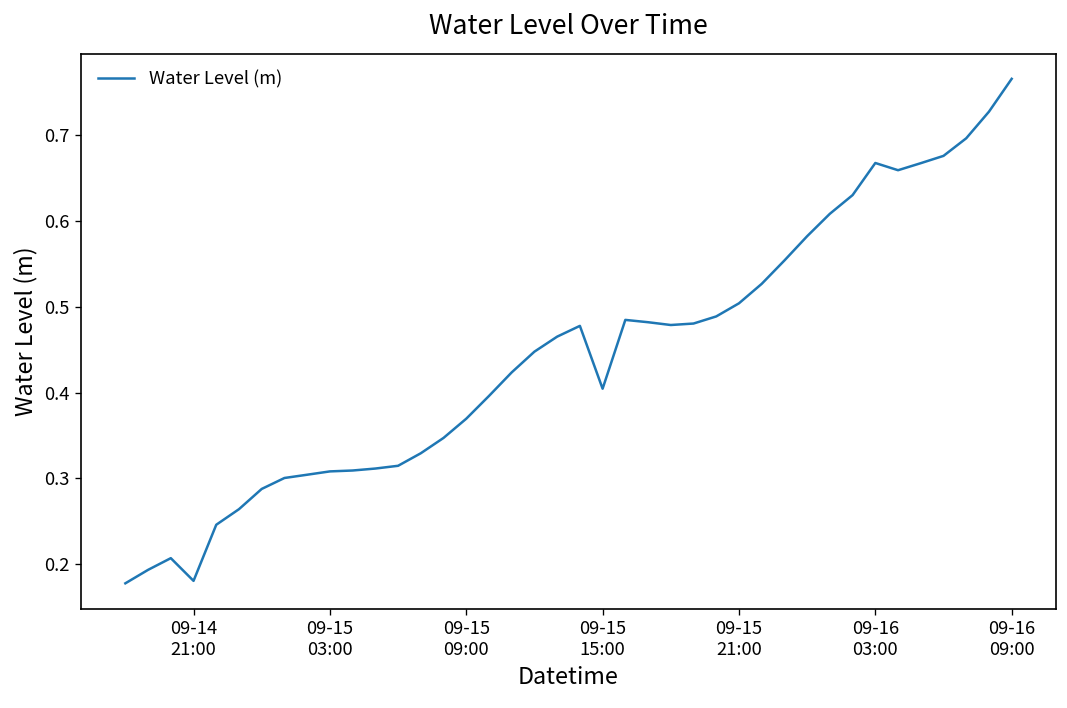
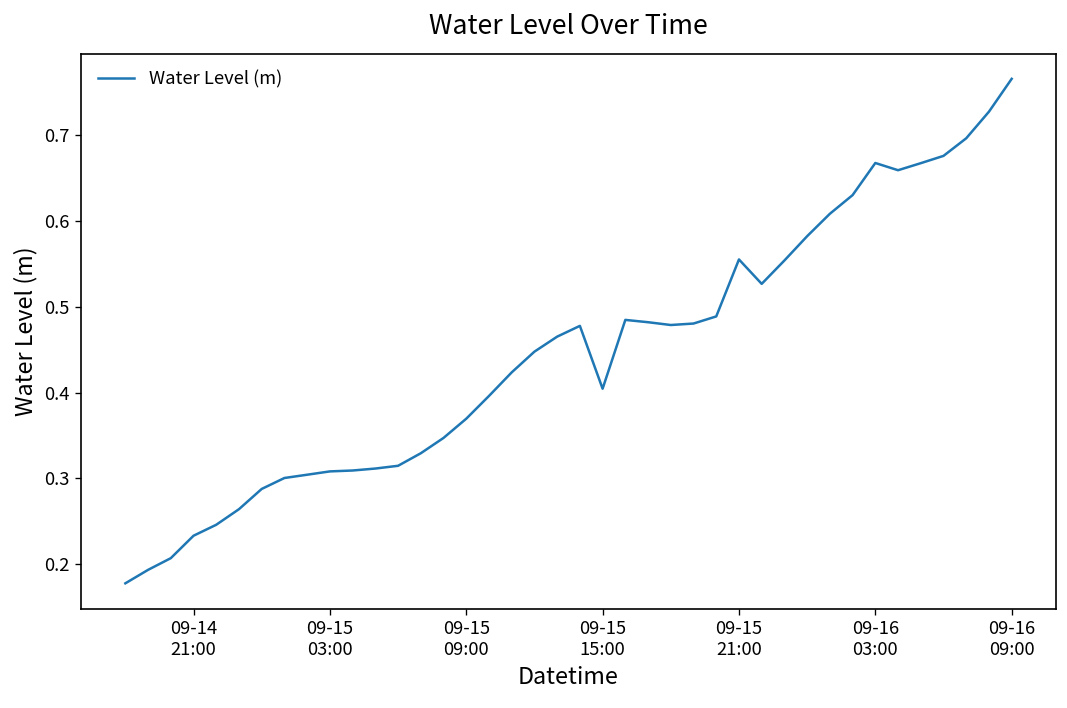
09-14 21:00: 0.18 -> 0.23
09-15 21:00: 0.50 -> 0.56
